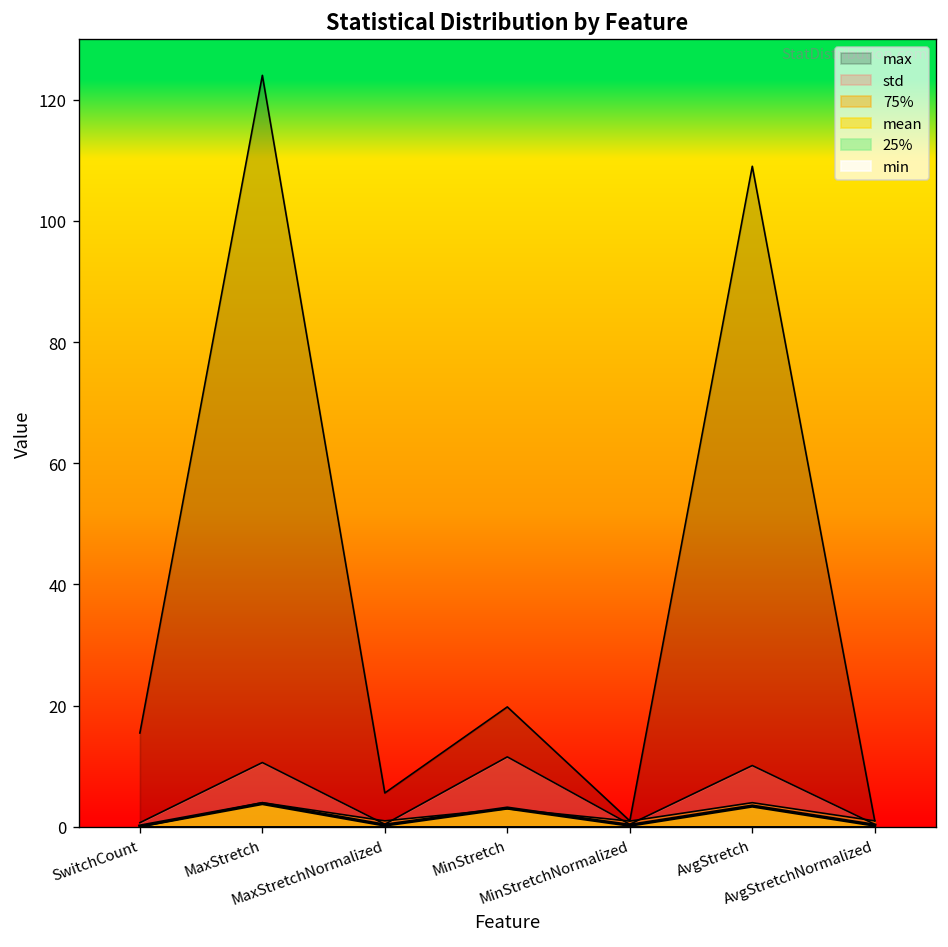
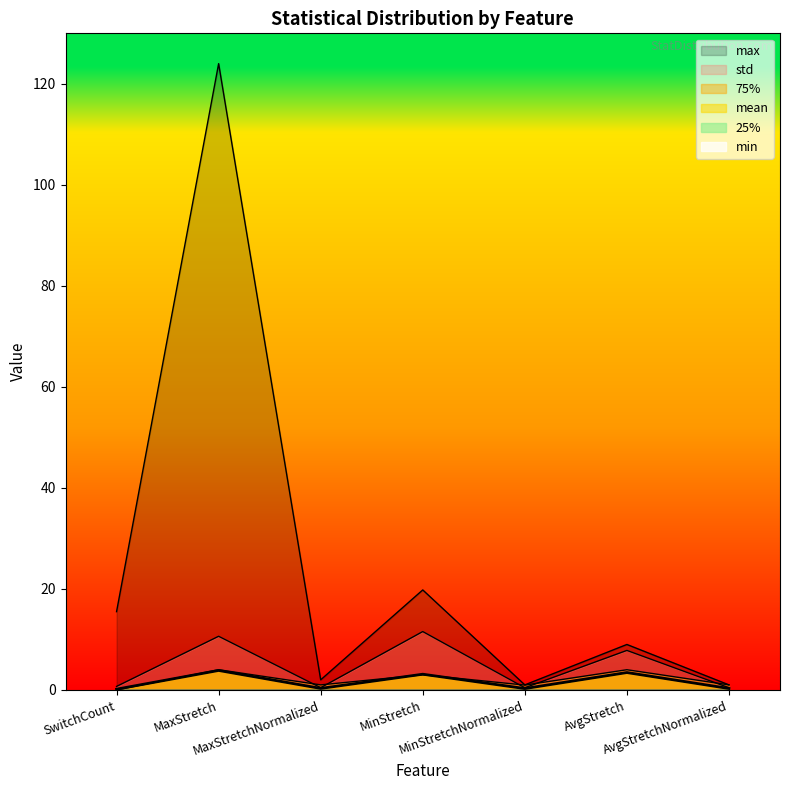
max, MaxStretchNormalized: 6 -> 2
max, AvgStretch: 109 -> 9
std, AvgStretch: 10 -> 8
